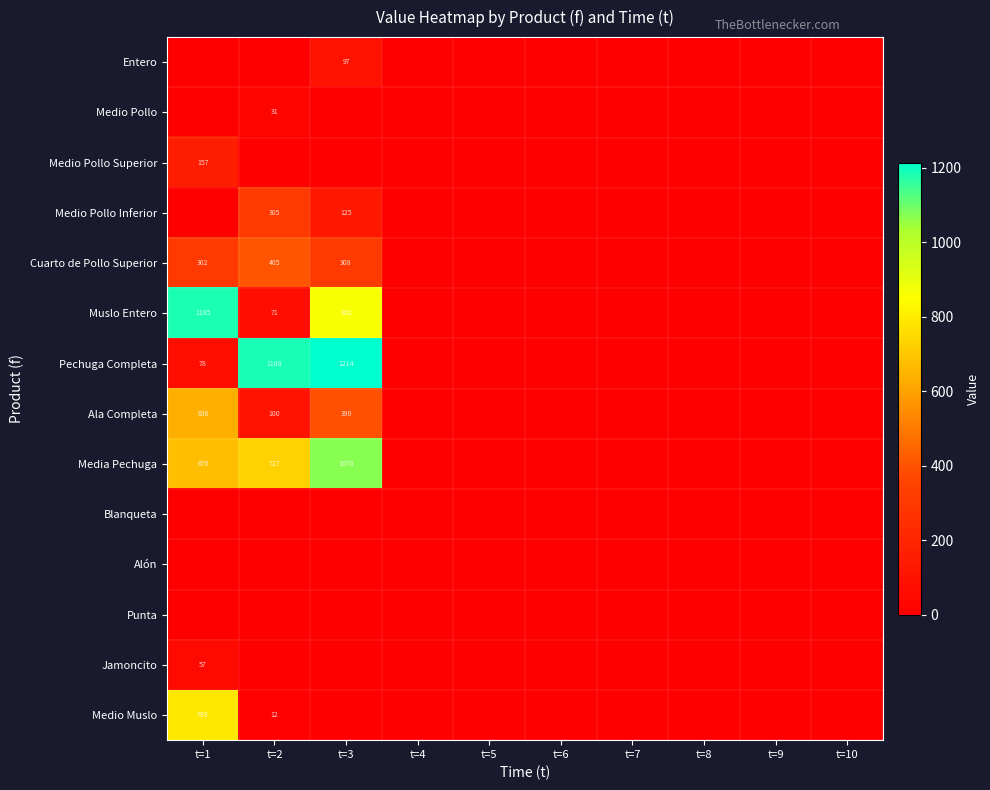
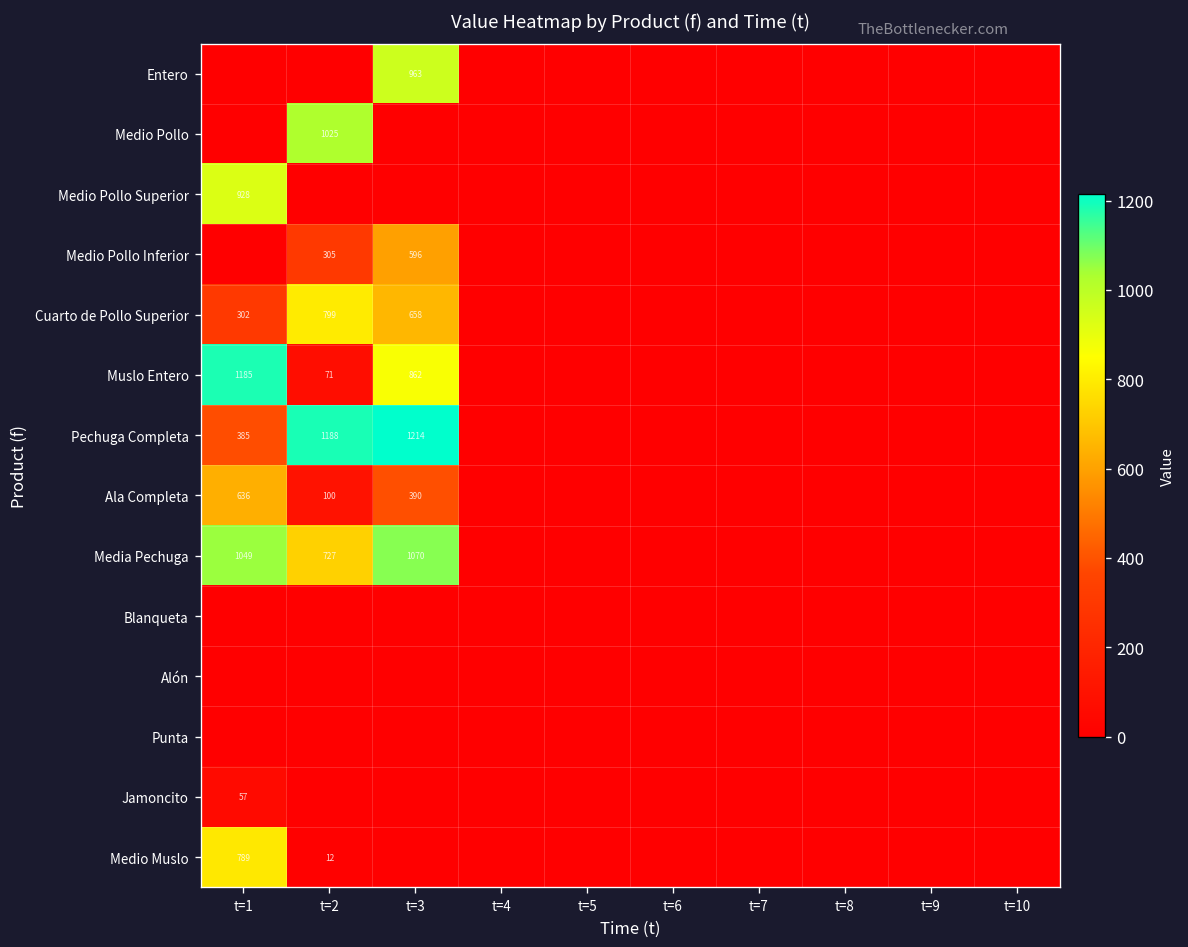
Entero, t=3: 97 -> 963
Medio Pollo, t=2: 31 -> 1025
Medio Pollo Superior, t=1: 157 -> 928
Medio Pollo Inferior, t=3: 125 -> 596
Cuarto de Pollo Superior, t=2: 405 -> 799
Cuarto de Pollo Superior, t=3: 308 -> 658
Pechuga Completa, t=1: 78 -> 385
Media Pechuga, t=1: 676 -> 1049
